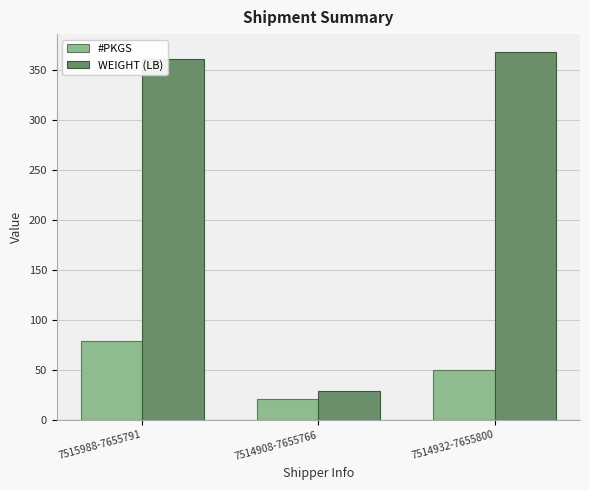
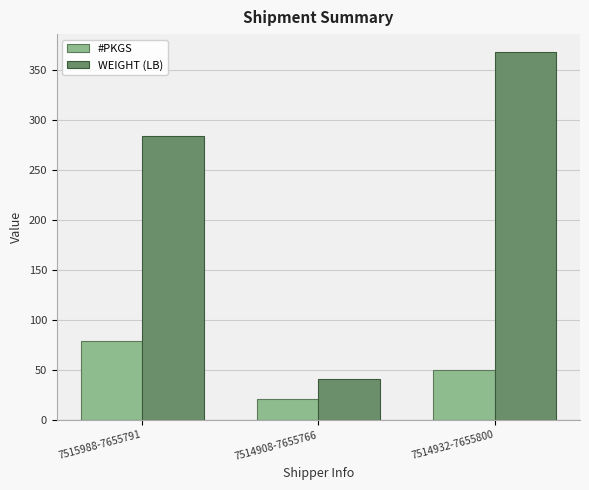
WEIGHT (LB), 7515988-7655791: 360 -> 280
WEIGHT (LB), 7514908-7655766: 30 -> 40
